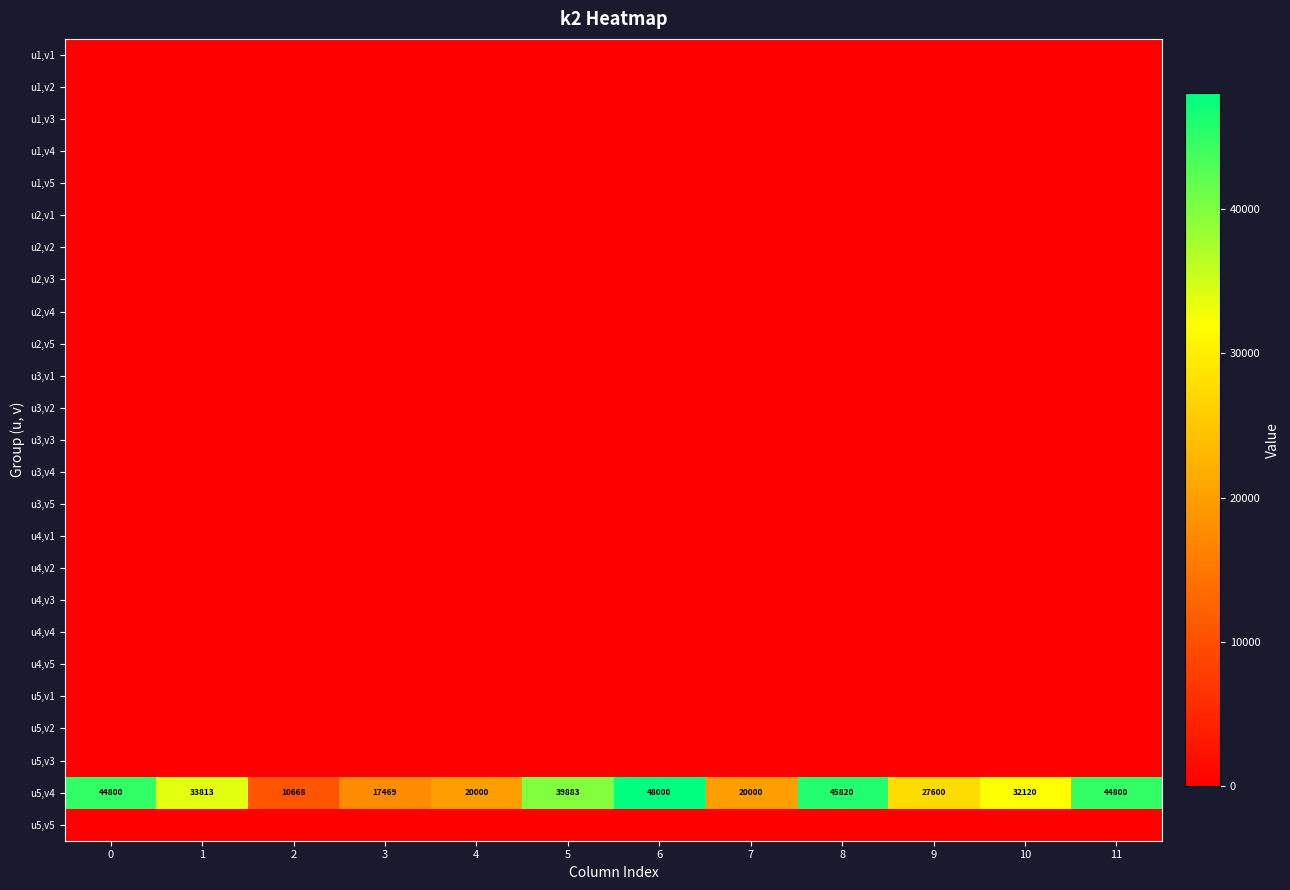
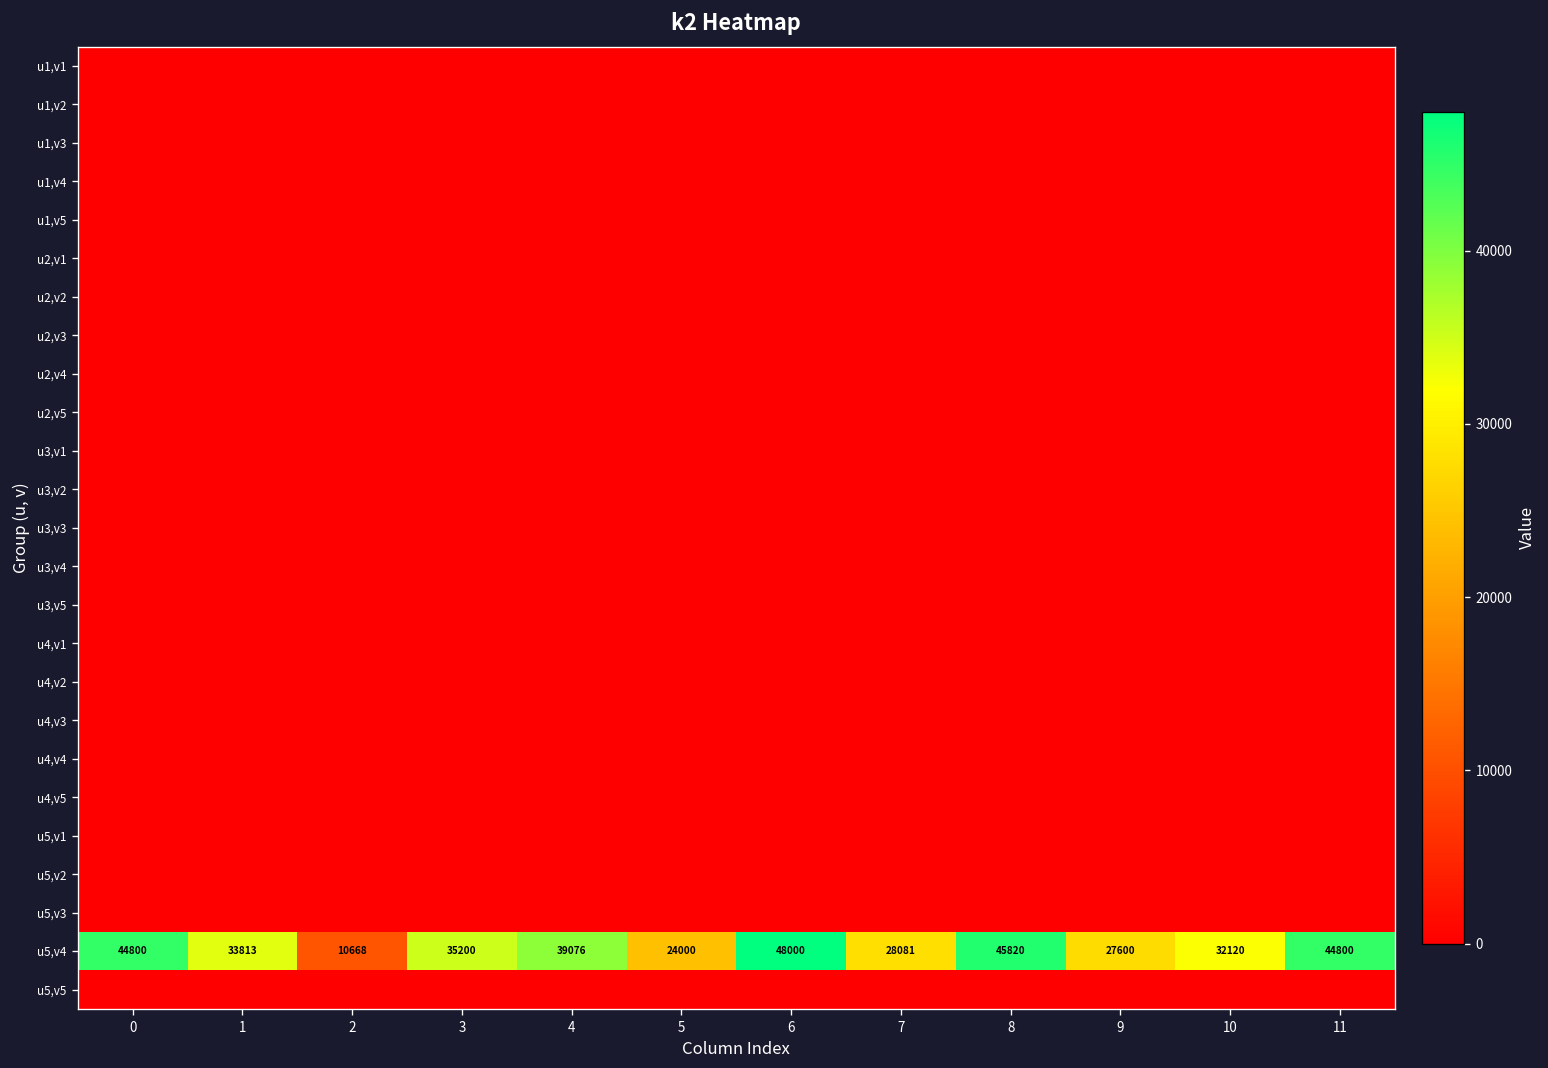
u5,v4, 3: 17469 -> 35200
u5,v4, 4: 20000 -> 39076
u5,v4, 5: 39883 -> 24000
u5,v4, 7: 20000 -> 28081
